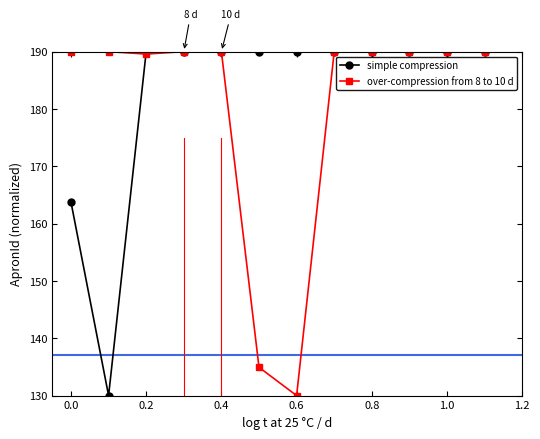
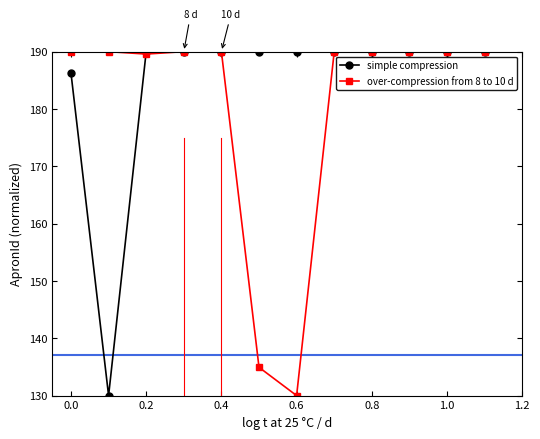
simple compression, 0.0: 164 -> 186
